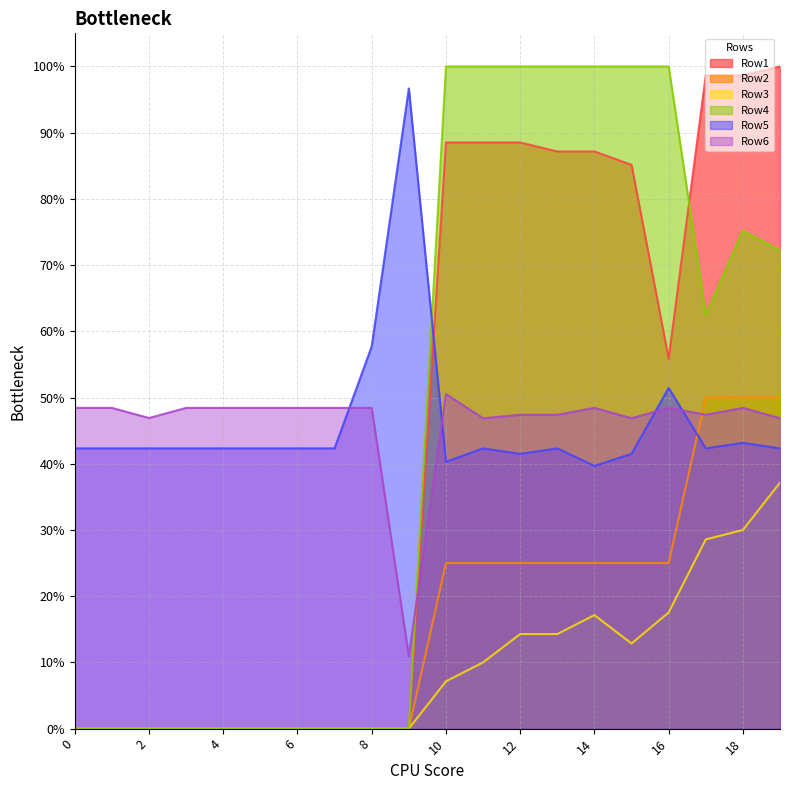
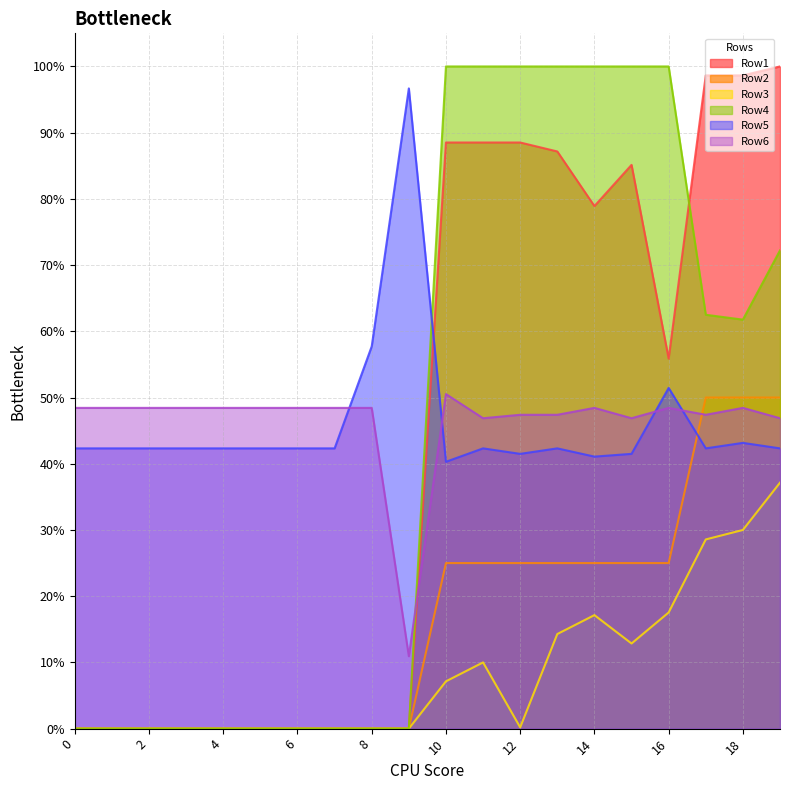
Row6, 2: 47% -> 48%
Row3, 12: 14% -> 0%
Row1, 14: 87% -> 79%
Row5, 14: 40% -> 41%
Row4, 18: 75% -> 62%
